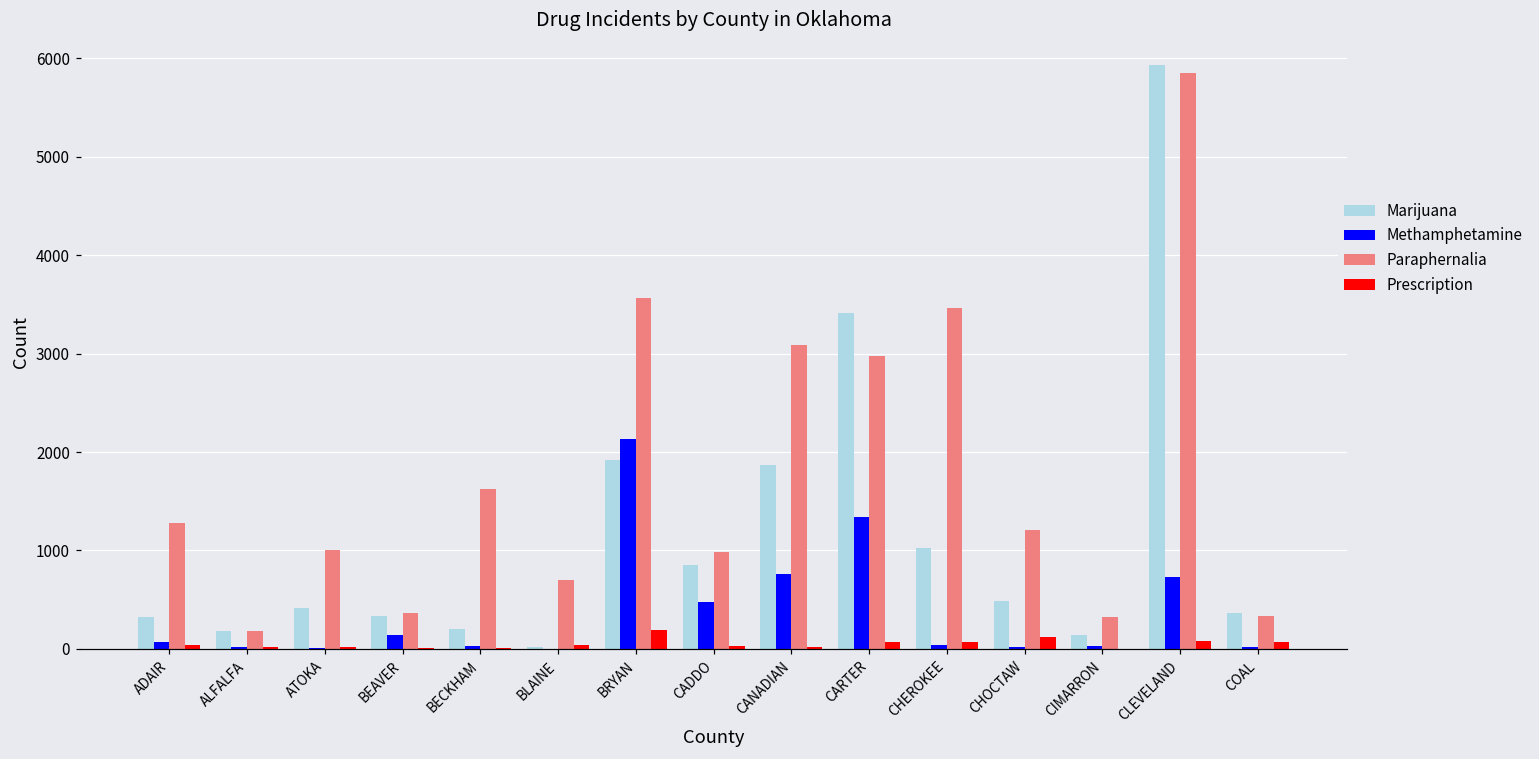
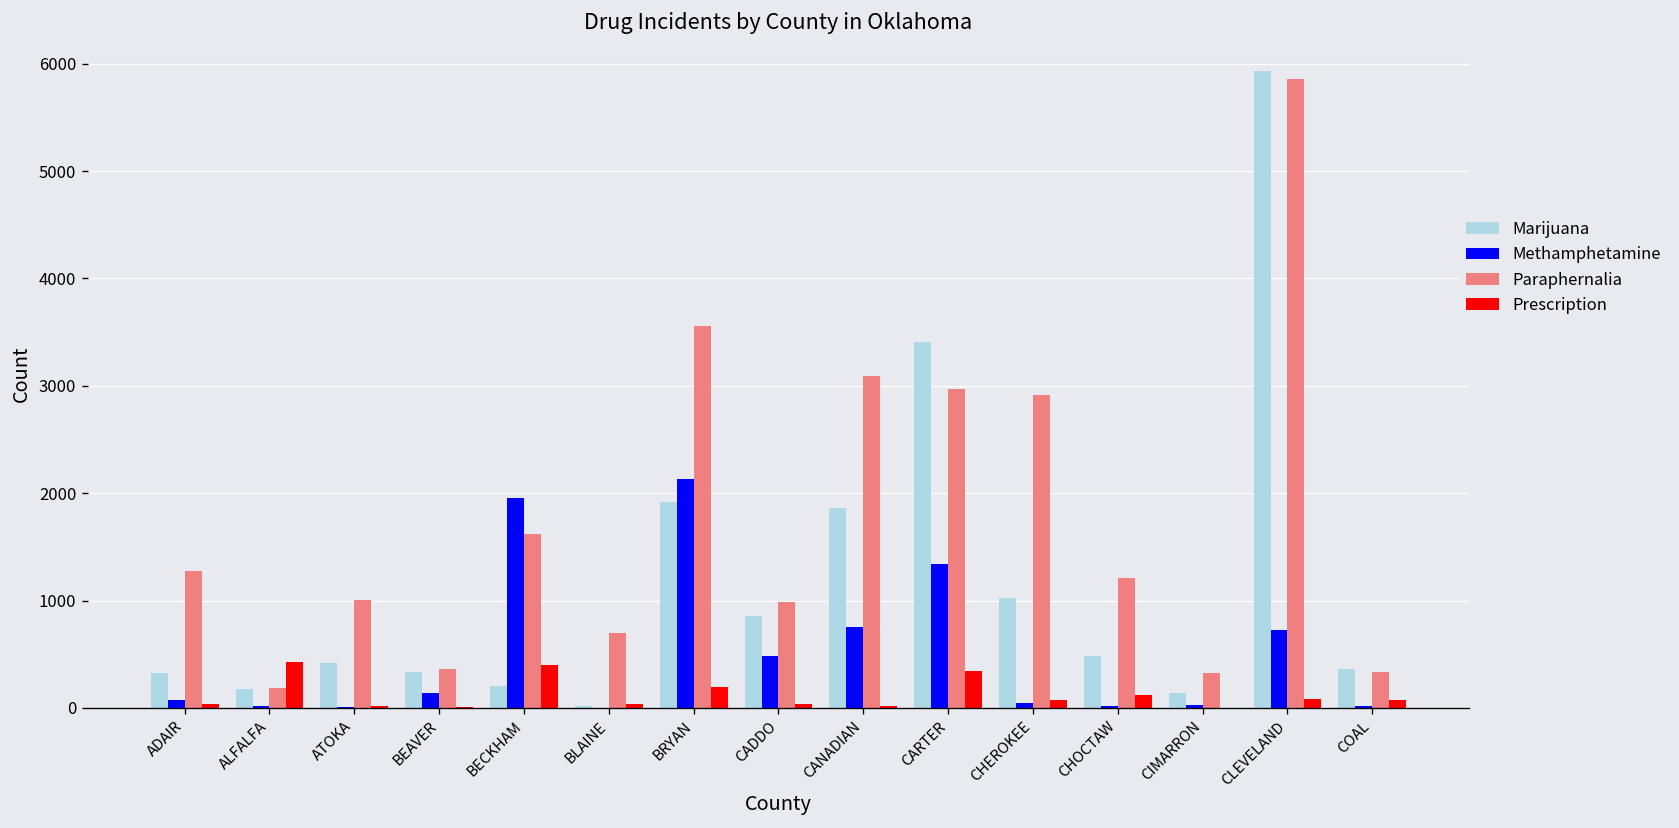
Prescription, ALFALFA: 0 -> 400
Methamphetamine, BECKHAM: 0 -> 2000
Prescription, BECKHAM: 0 -> 400
Prescription, CARTER: 100 -> 300
Paraphernalia, CHEROKEE: 3500 -> 2900
